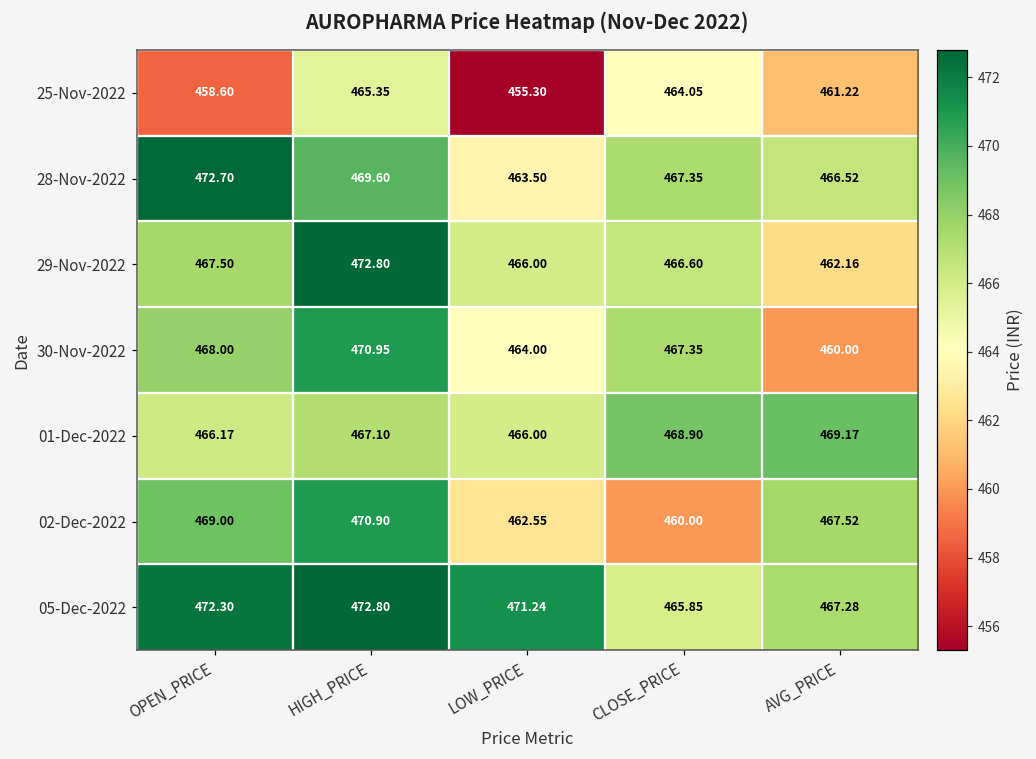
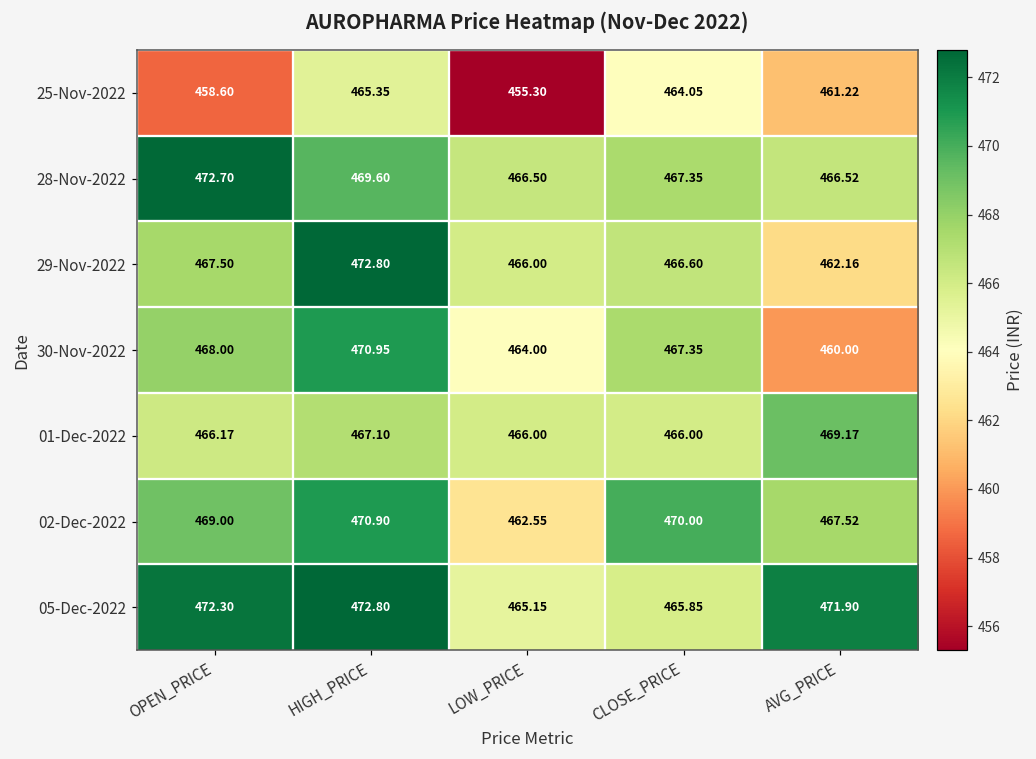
28-Nov-2022, LOW_PRICE: 463.50 -> 466.50
01-Dec-2022, CLOSE_PRICE: 468.90 -> 466.00
02-Dec-2022, CLOSE_PRICE: 460.00 -> 470.00
05-Dec-2022, LOW_PRICE: 471.24 -> 465.15
05-Dec-2022, AVG_PRICE: 467.28 -> 471.90
